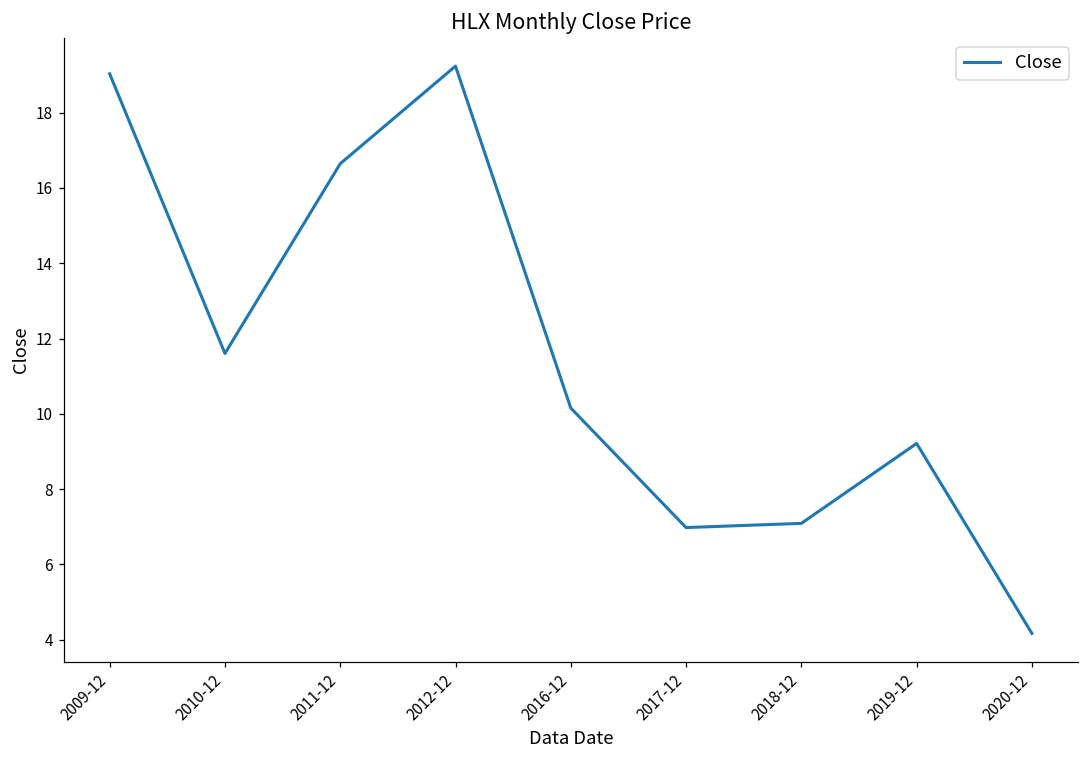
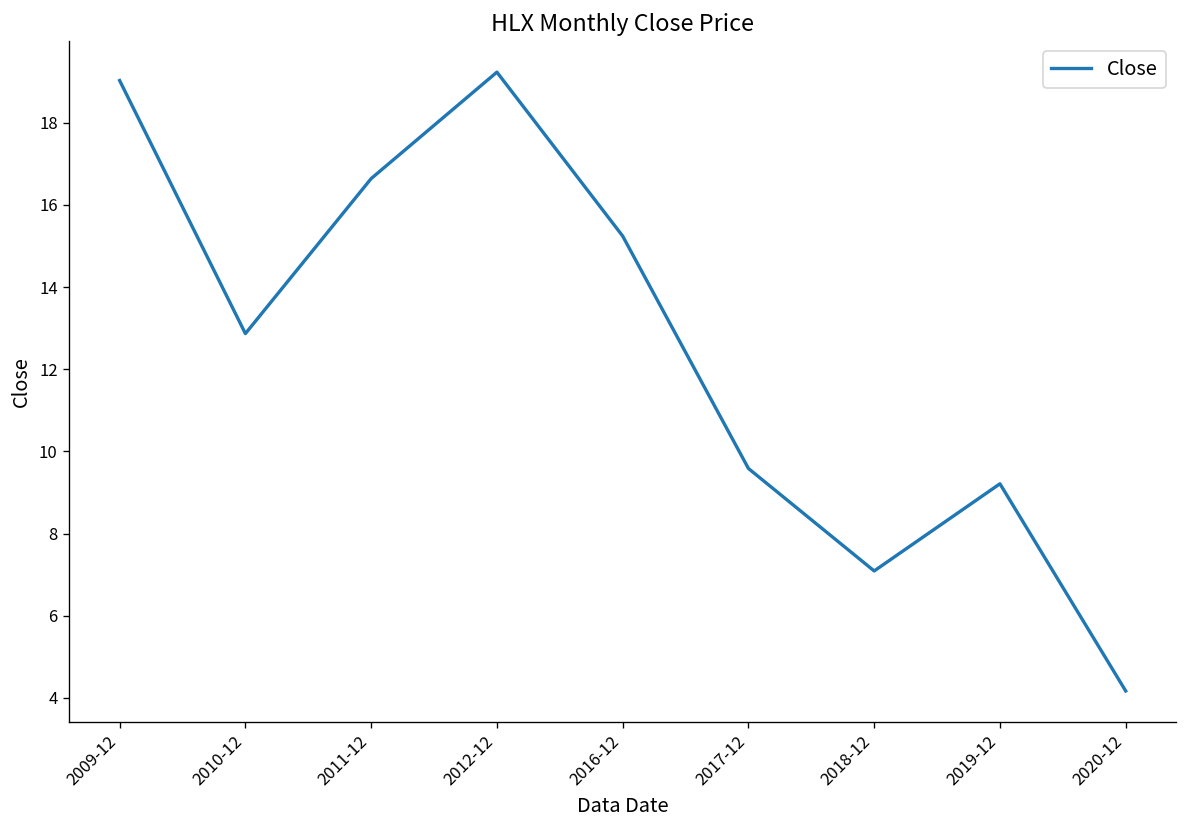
2010-12: 11.6 -> 12.9
2016-12: 10.2 -> 15.2
2017-12: 7.0 -> 9.6
